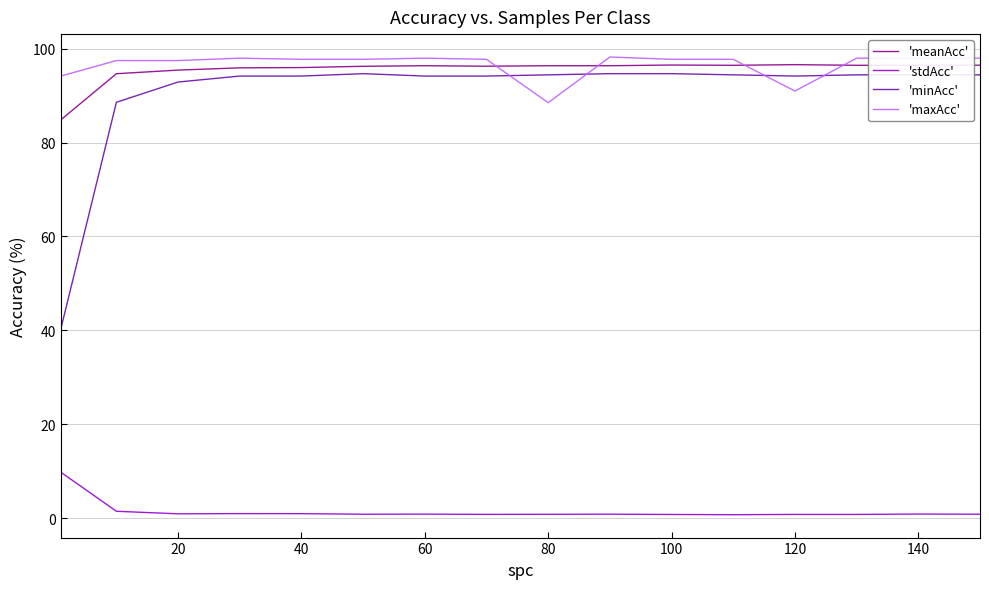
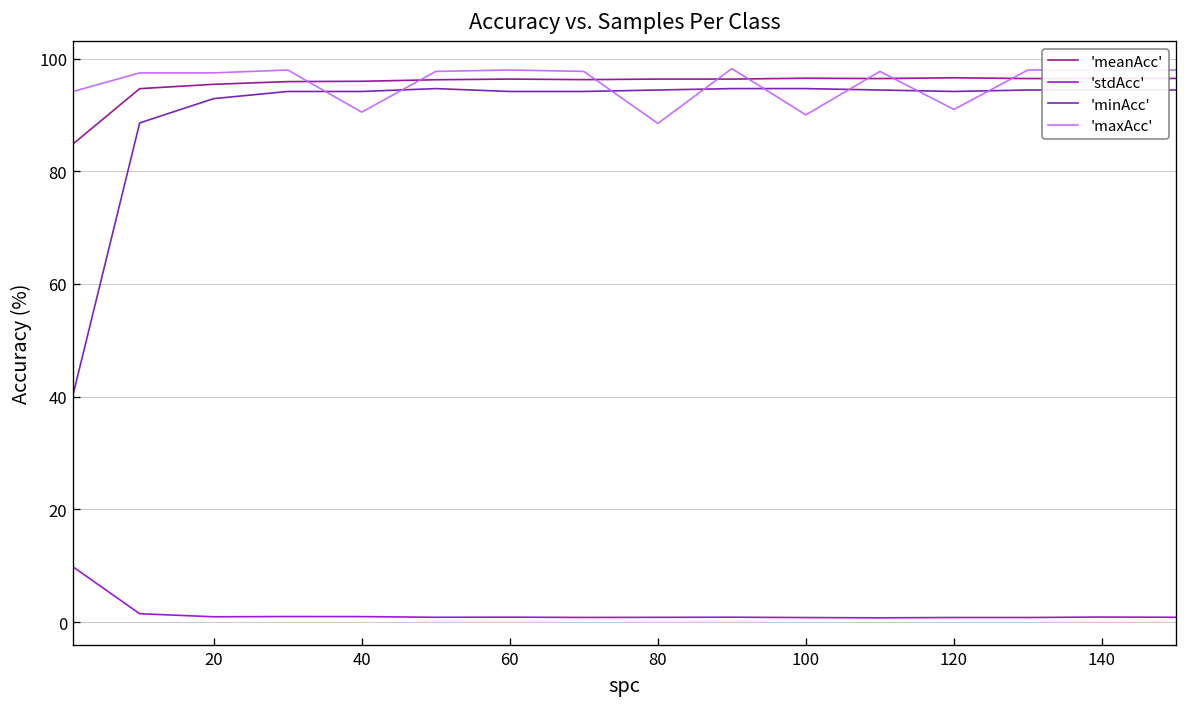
'maxAcc', 40: 98 -> 90
'maxAcc', 100: 98 -> 90
